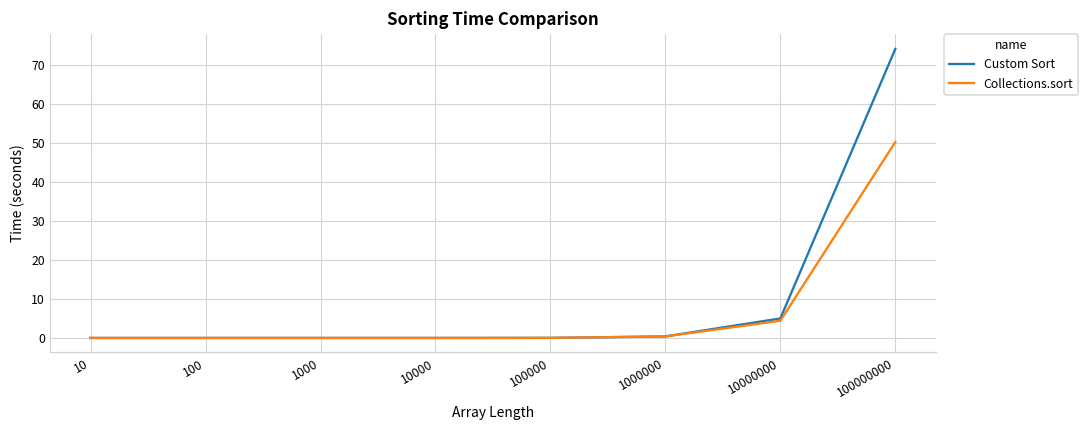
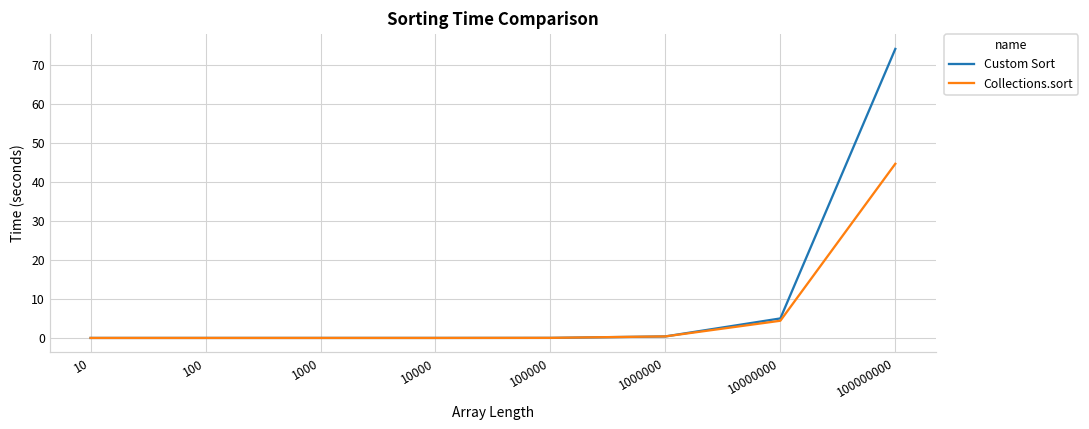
Collections.sort, 100000000: 50 -> 45
